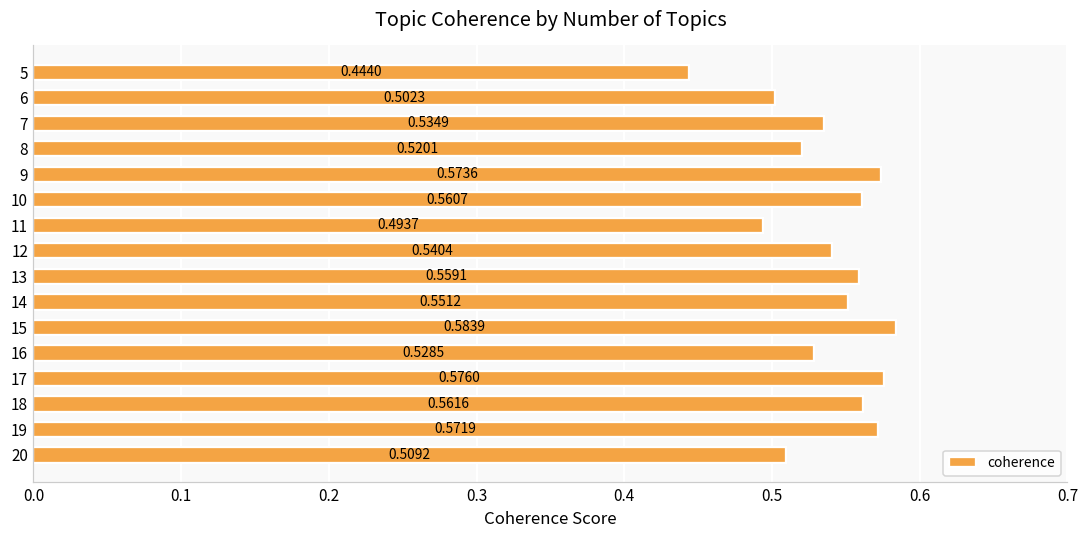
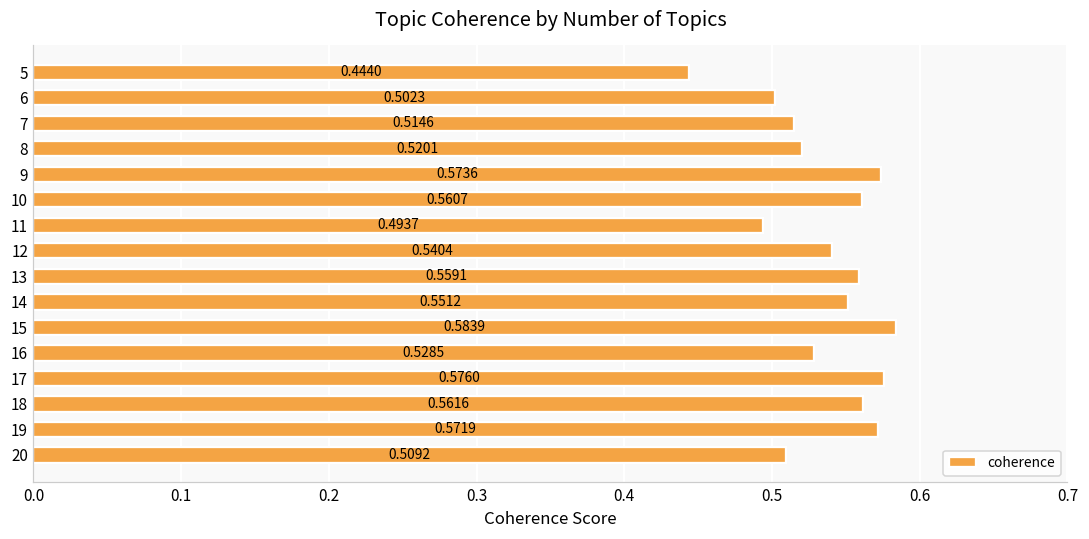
7: 0.5349 -> 0.5146
